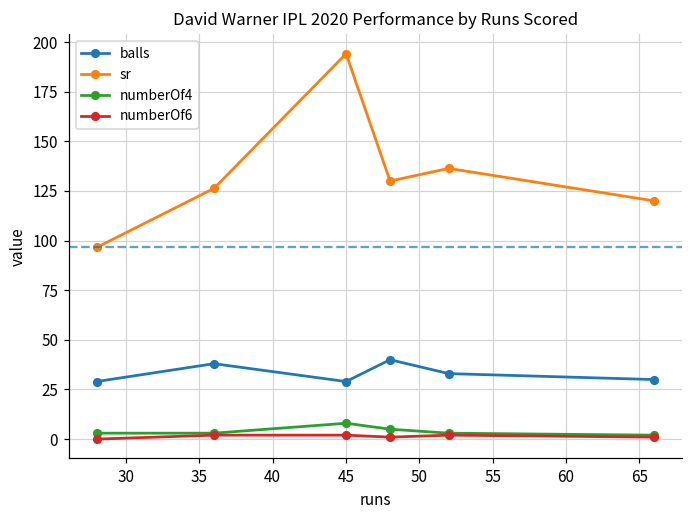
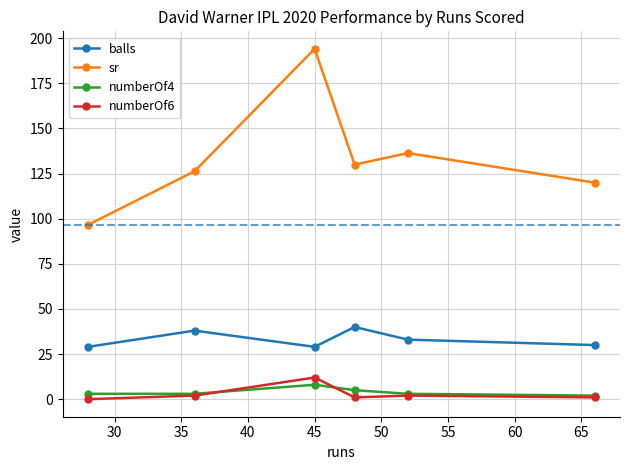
numberOf6, 45: 2 -> 12
